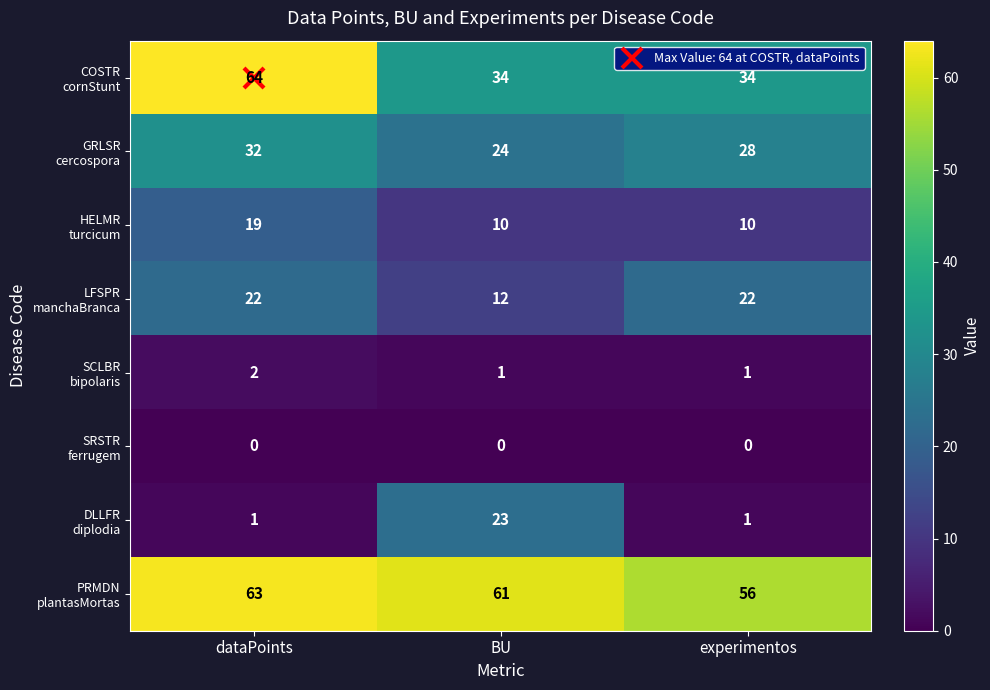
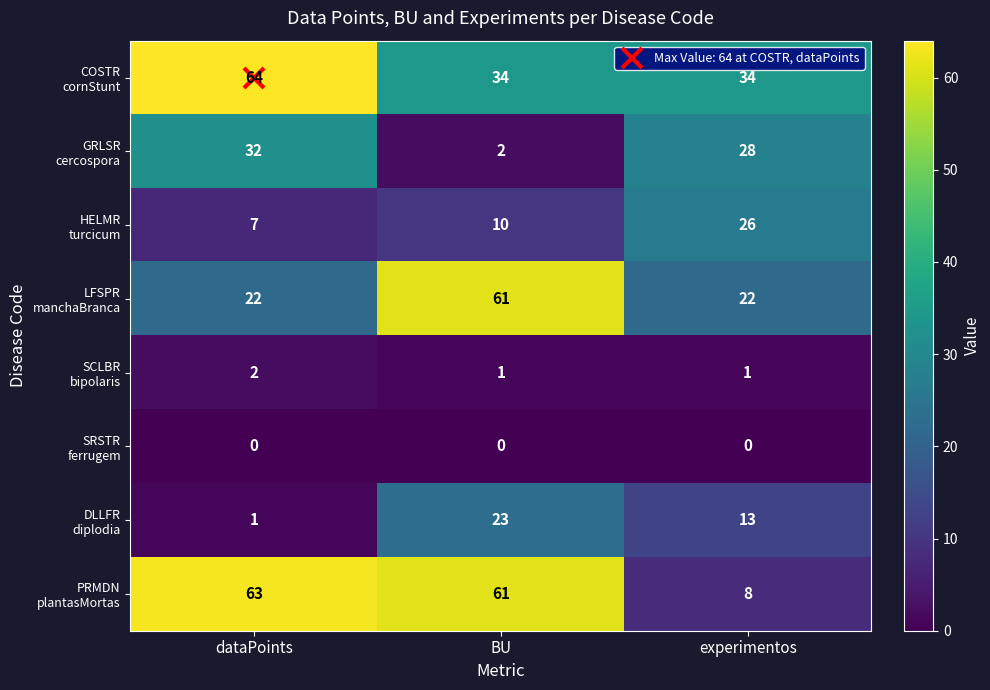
GRLSR cercospora, BU: 24 -> 2
HELMR turcicum, dataPoints: 19 -> 7
HELMR turcicum, experimentos: 10 -> 26
LFSPR manchaBranca, BU: 12 -> 61
DLLFR diplodia, experimentos: 1 -> 13
PRMDN plantasMortas, experimentos: 56 -> 8
